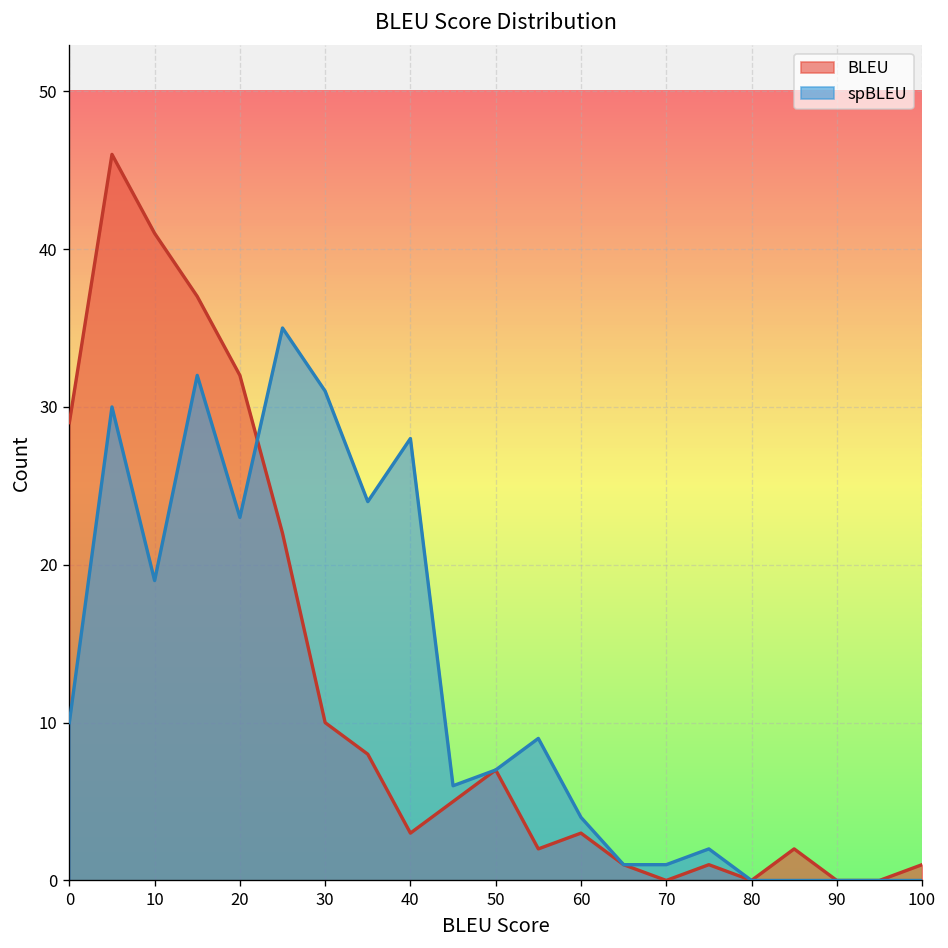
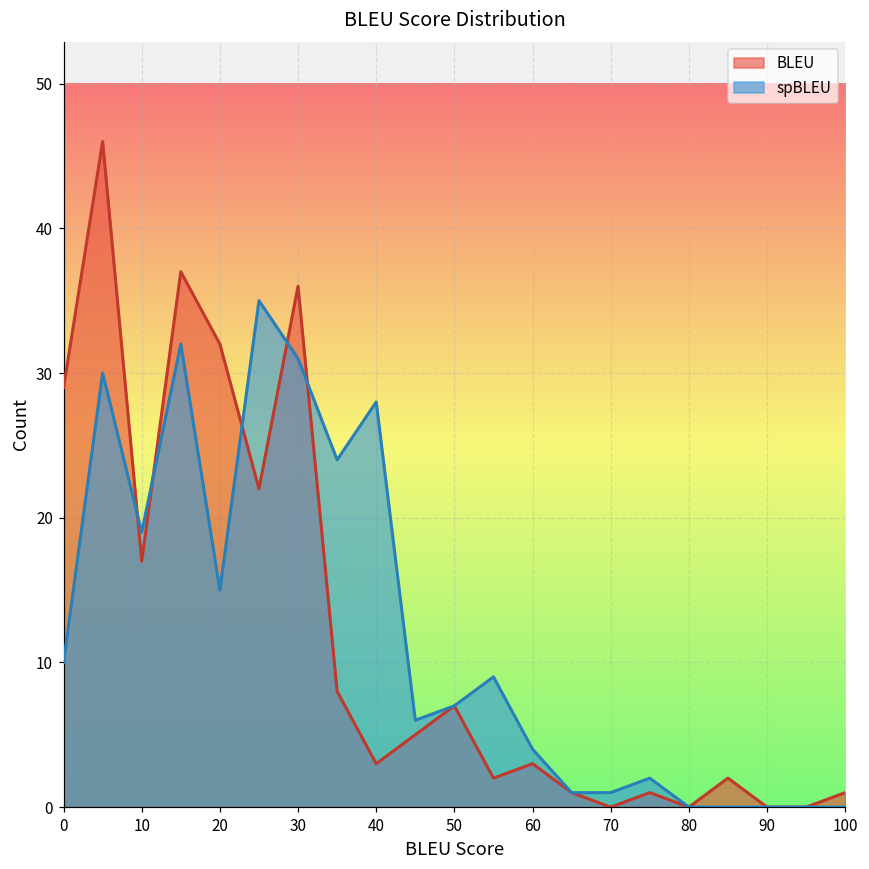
BLEU, 10: 41 -> 17
spBLEU, 20: 23 -> 15
BLEU, 30: 10 -> 36
